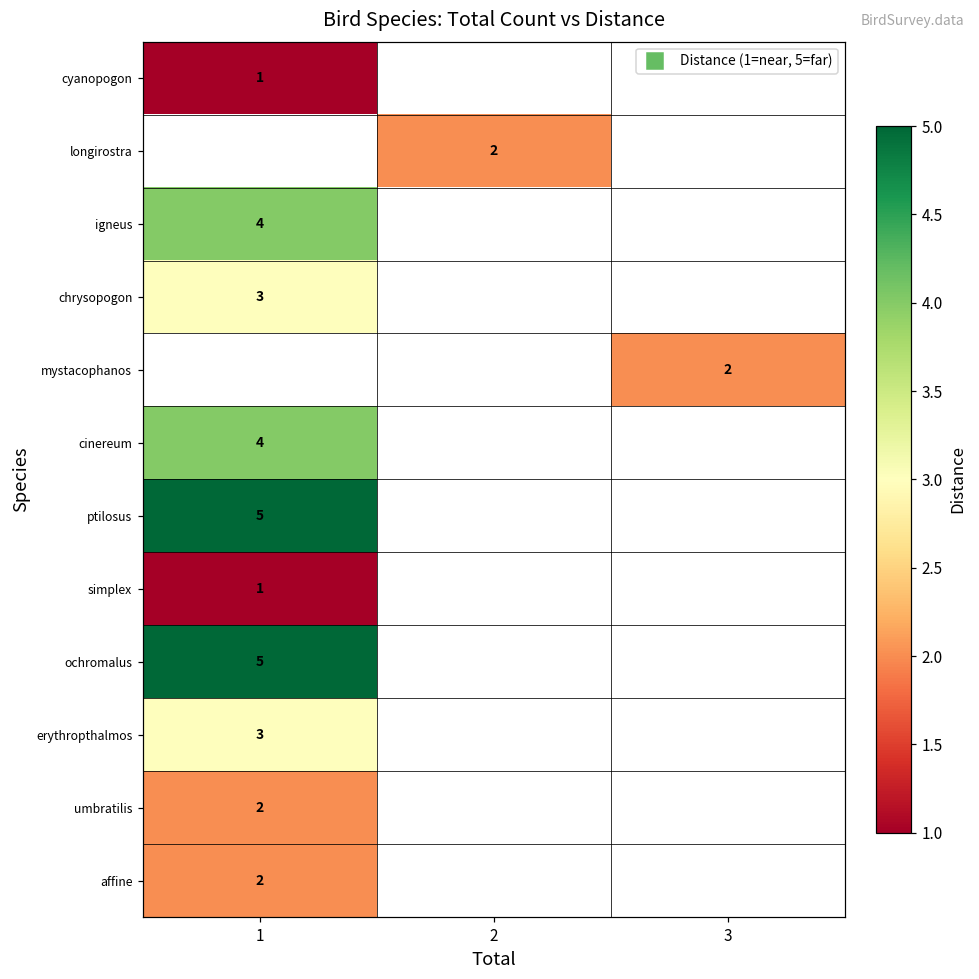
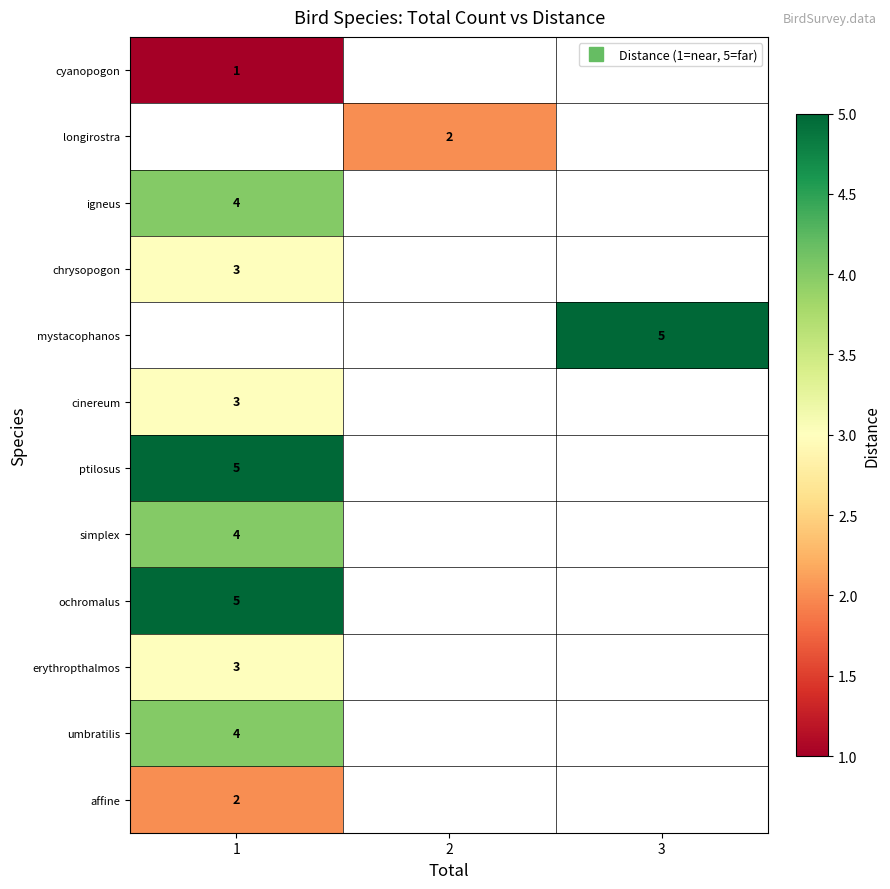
mystacophanos, 3: 2 -> 5
cinereum, 1: 4 -> 3
simplex, 1: 1 -> 4
umbratilis, 1: 2 -> 4
